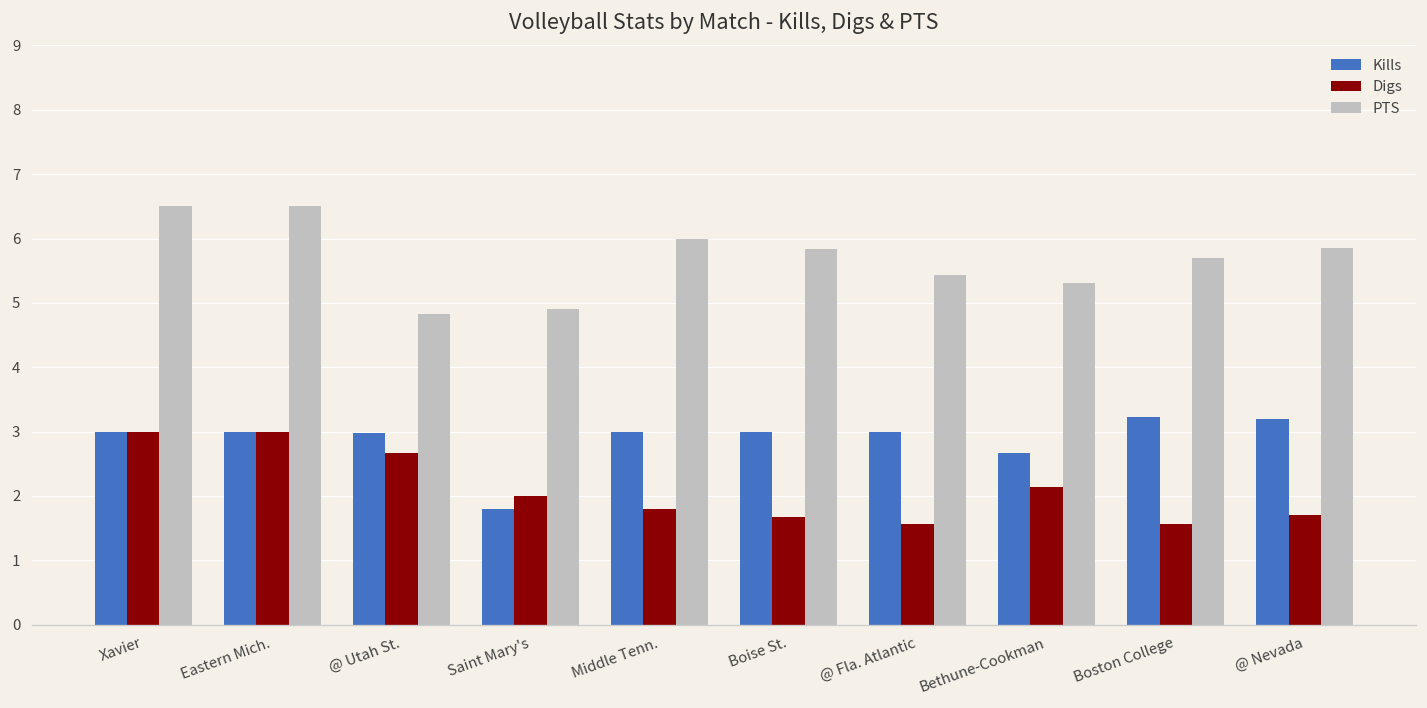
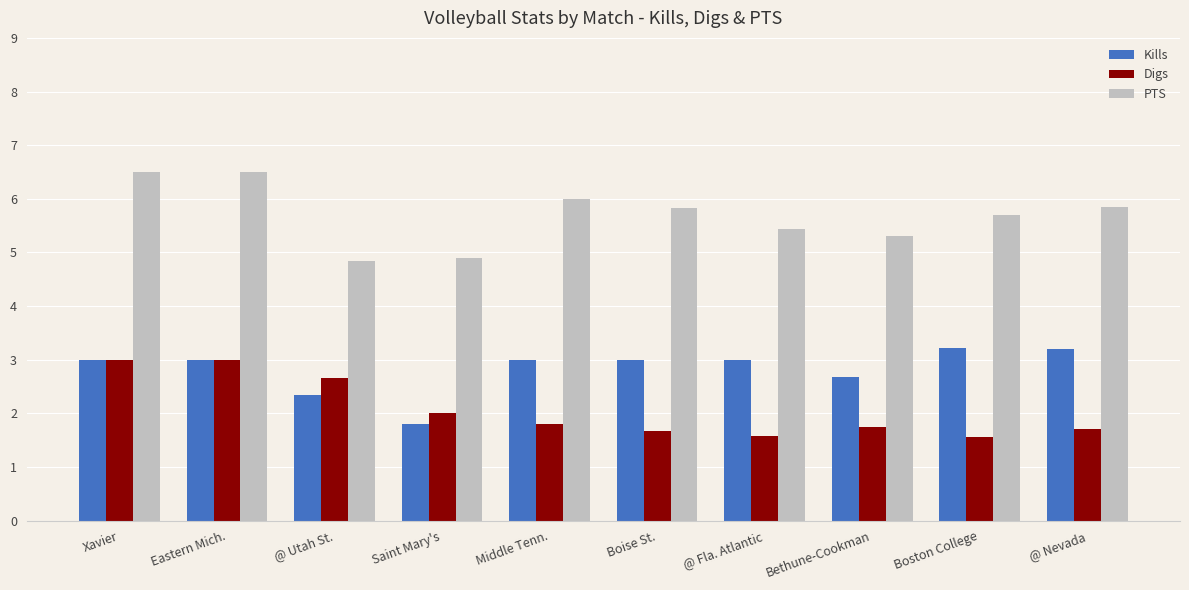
Kills, @ Utah St.: 3.0 -> 2.3
Digs, Bethune-Cookman: 2.1 -> 1.8
